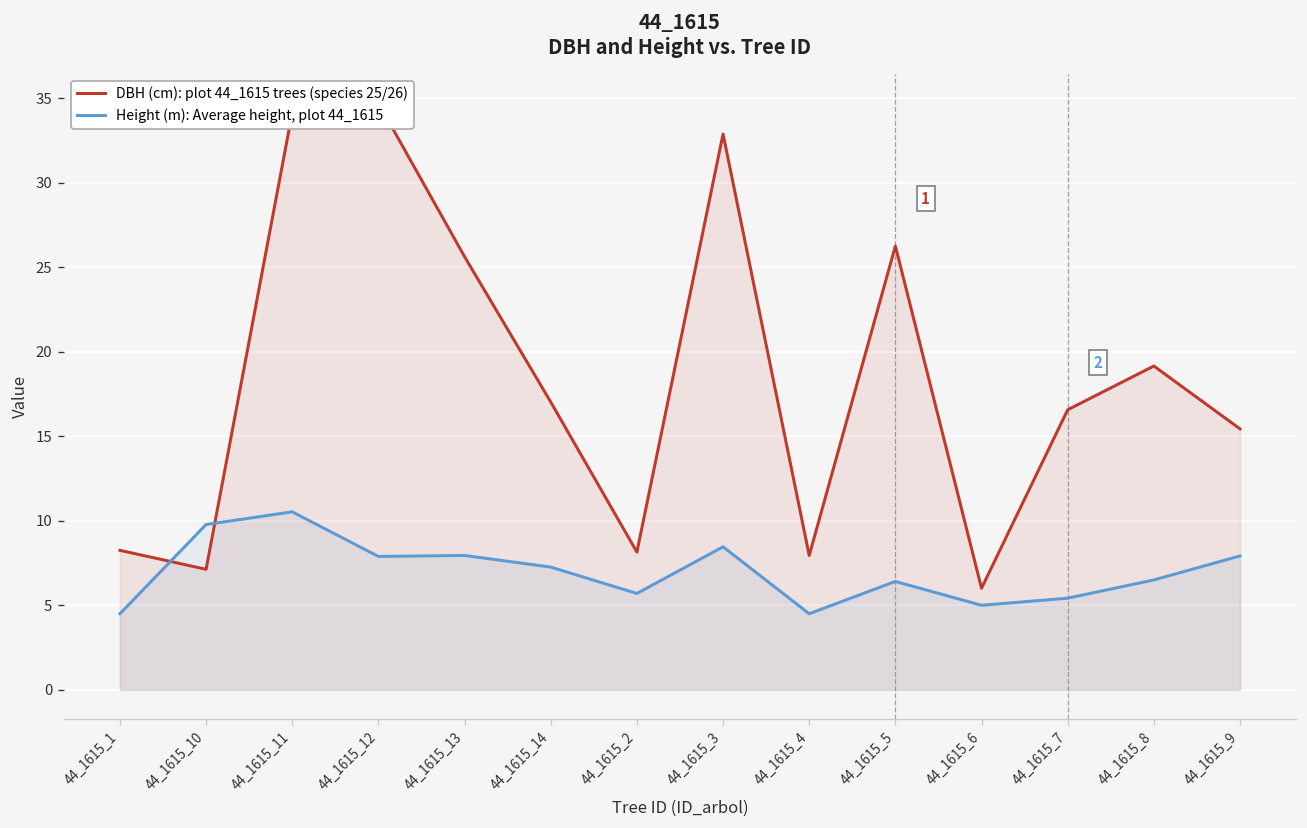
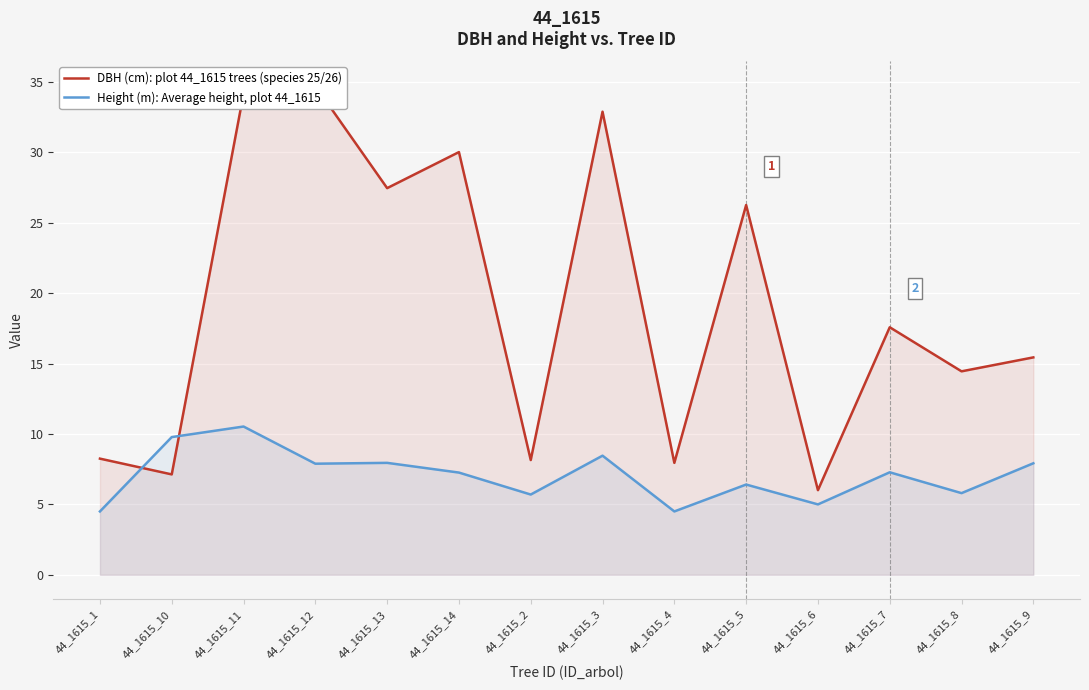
DBH (cm): plot 44_1615 trees (species 25/26), 44_1615_13: 25.6 -> 27.5
DBH (cm): plot 44_1615 trees (species 25/26), 44_1615_14: 17.0 -> 30.0
DBH (cm): plot 44_1615 trees (species 25/26), 44_1615_7: 16.6 -> 17.6
Height (m): Average height, plot 44_1615, 44_1615_7: 5.4 -> 7.3
DBH (cm): plot 44_1615 trees (species 25/26), 44_1615_8: 19.2 -> 14.5
Height (m): Average height, plot 44_1615, 44_1615_8: 6.5 -> 5.8
